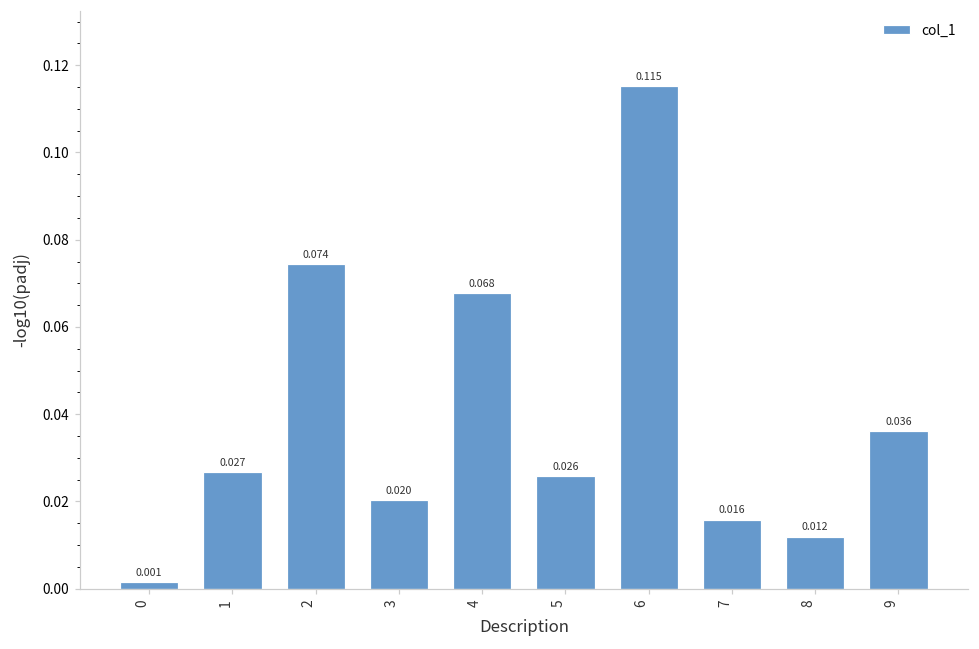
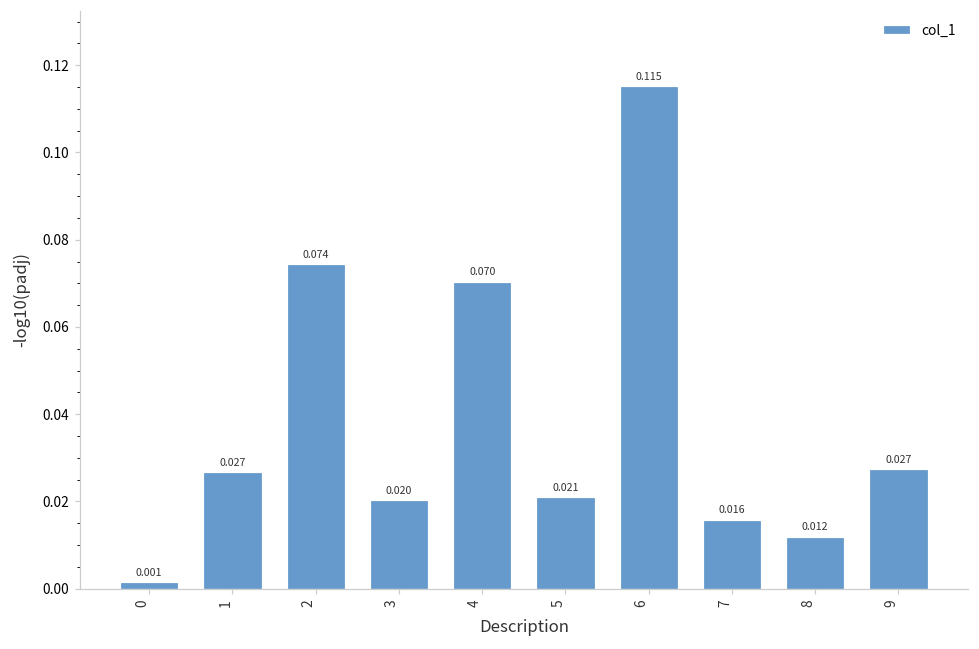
4: 0.068 -> 0.070
5: 0.026 -> 0.021
9: 0.036 -> 0.027
